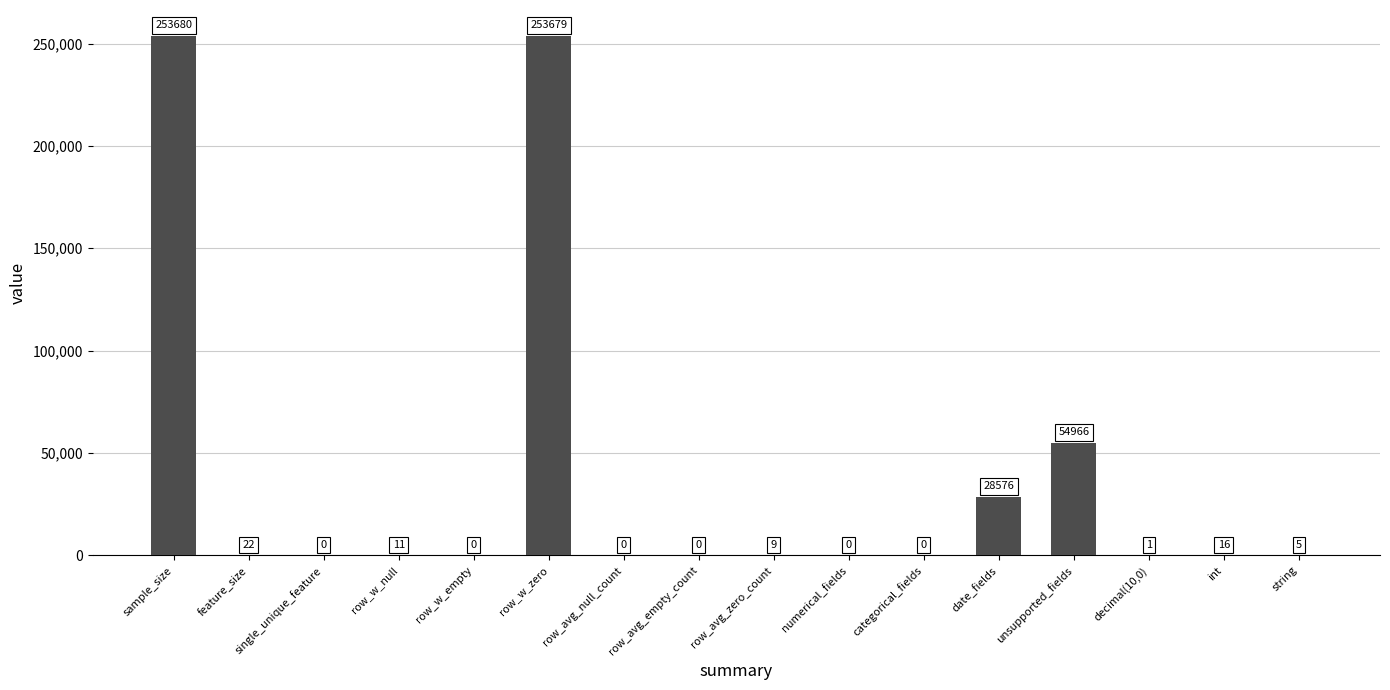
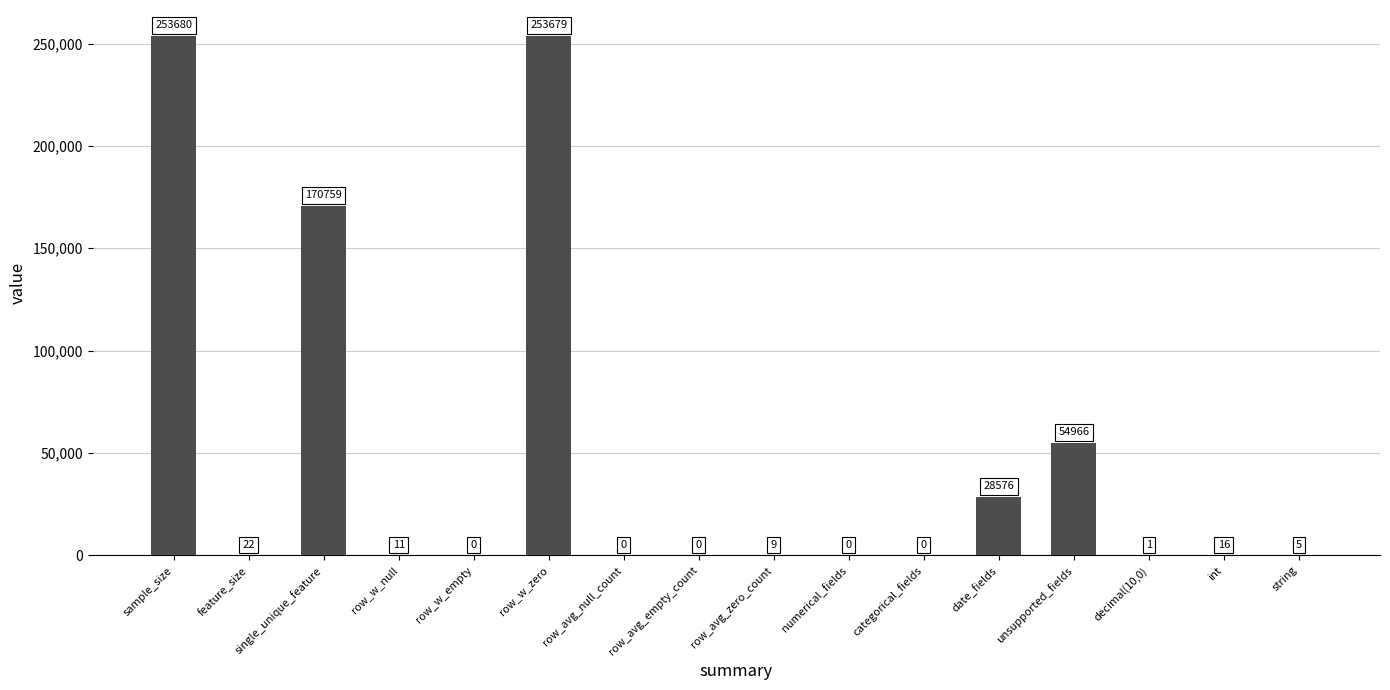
single_unique_feature: 0 -> 170759
